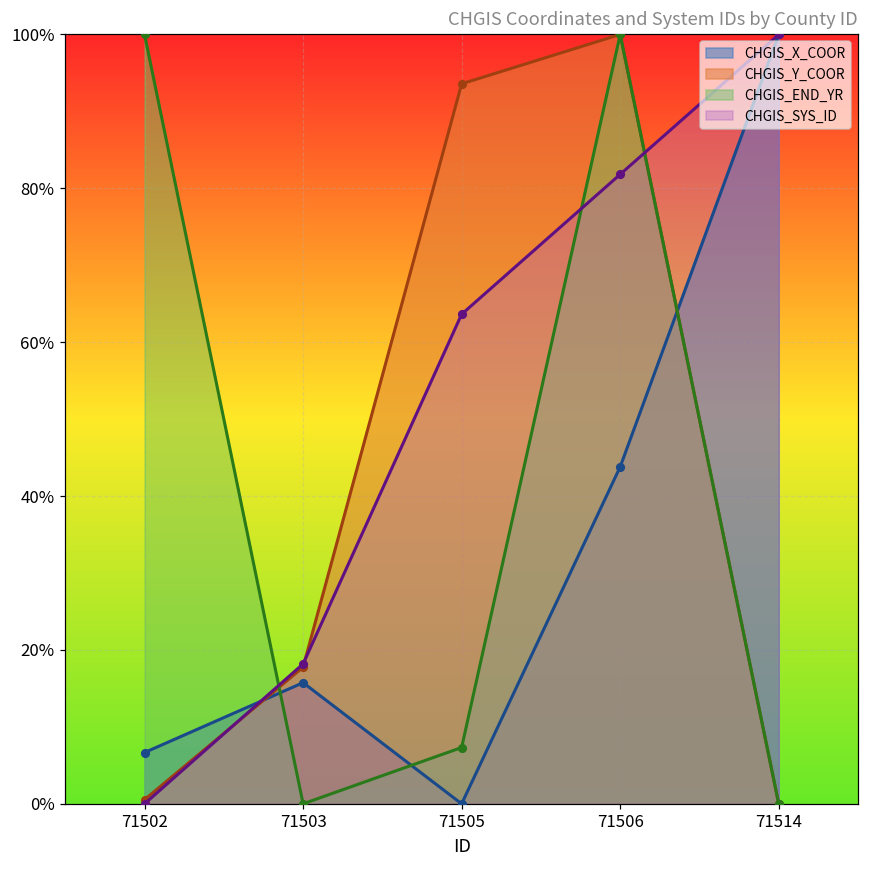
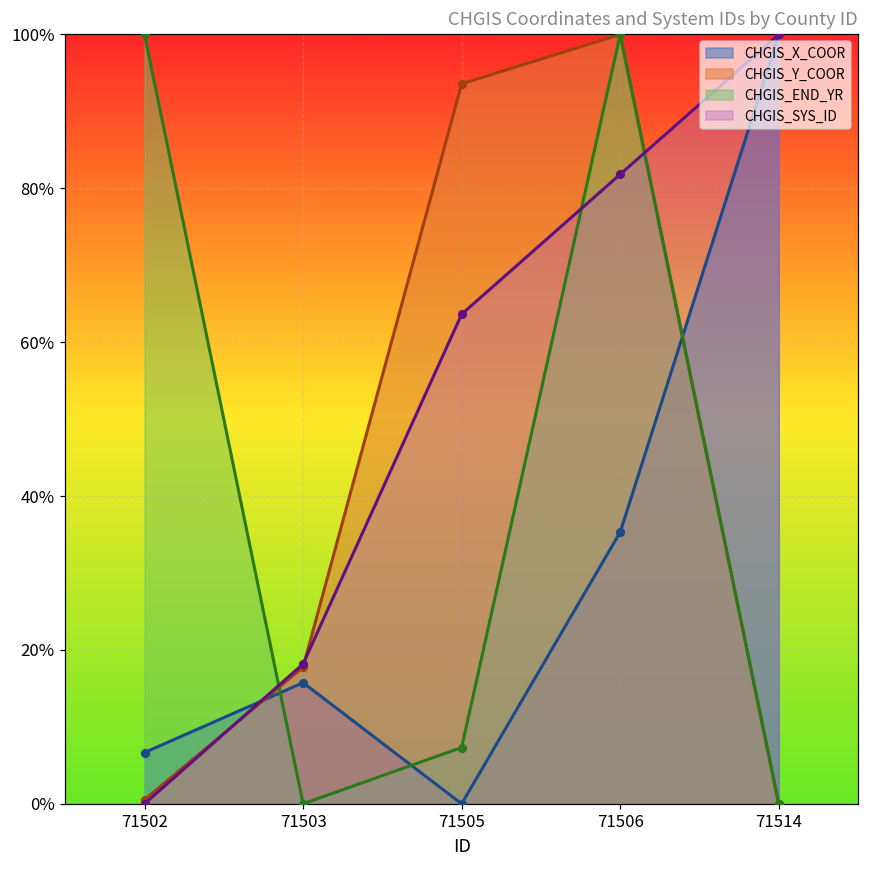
CHGIS_X_COOR, 71506: 44% -> 35%
